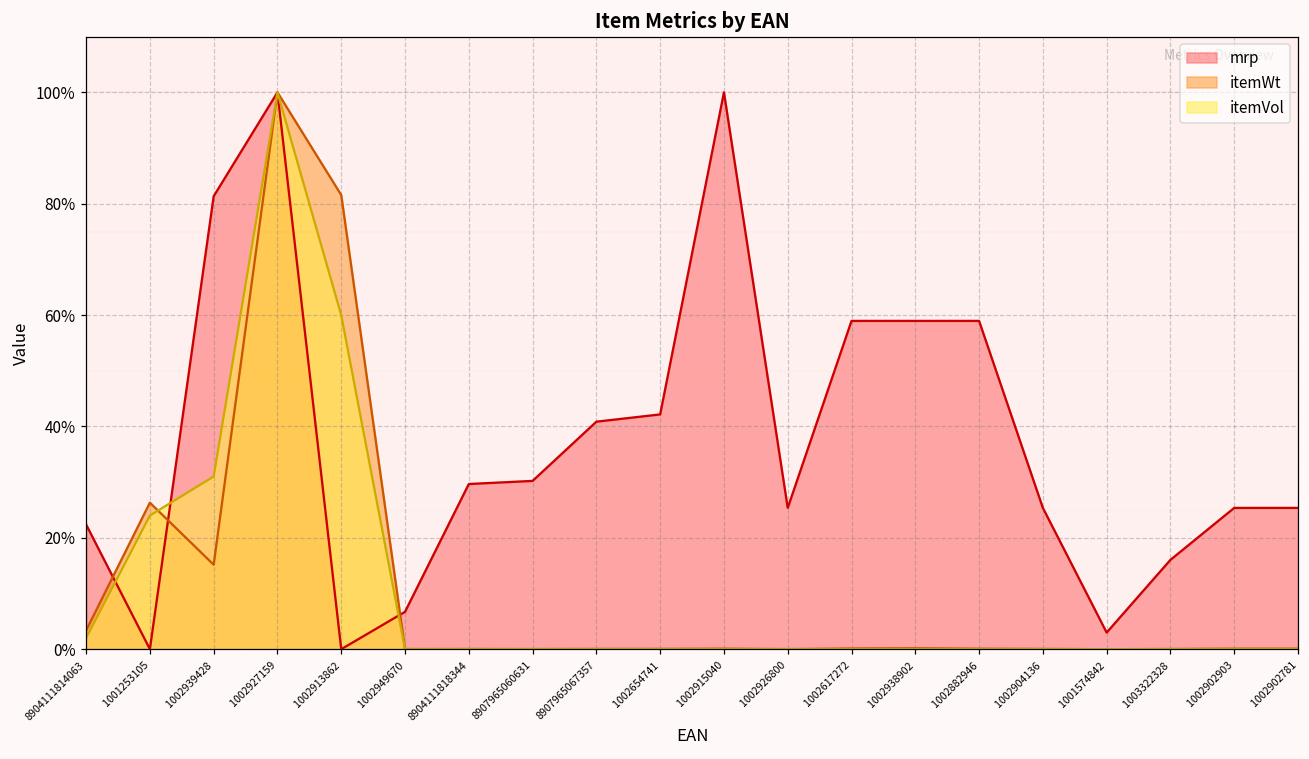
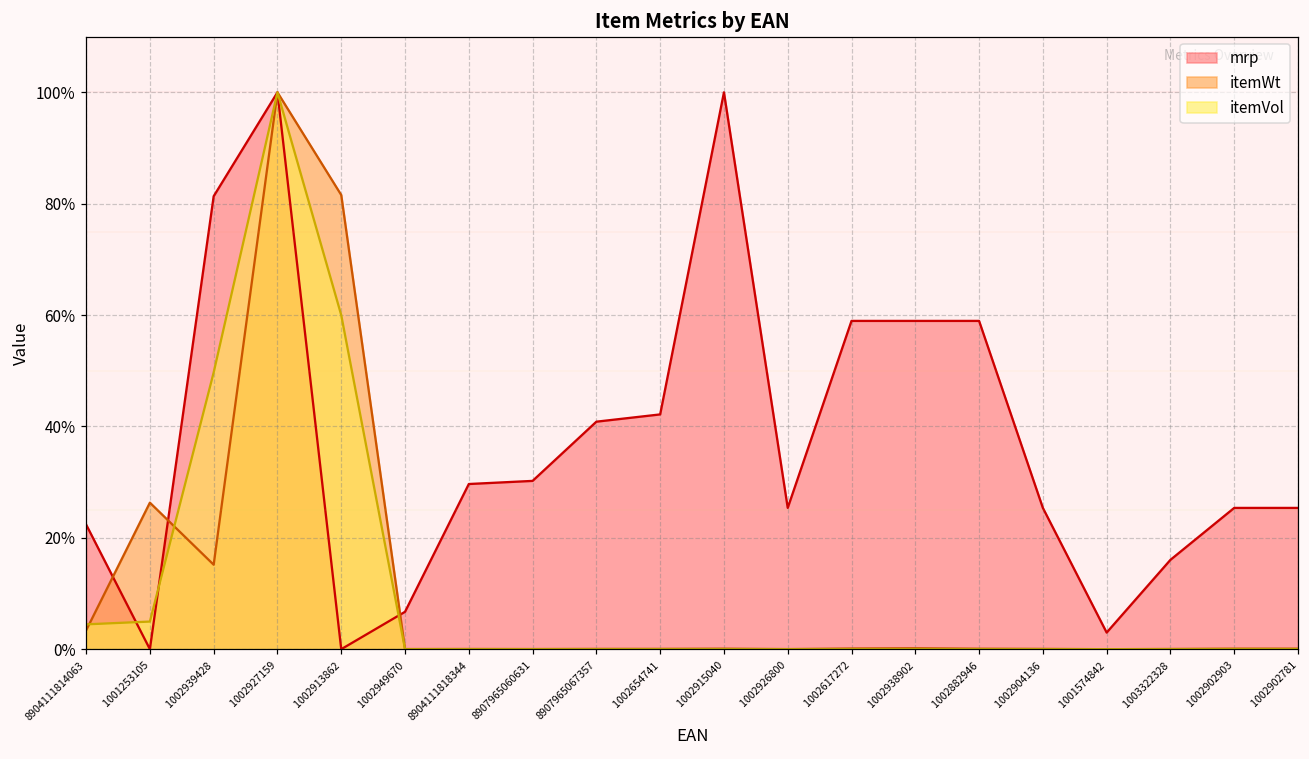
itemVol, 8904111814063: 2% -> 4%
itemVol, 1001253105: 24% -> 5%
itemVol, 1002939428: 31% -> 50%
